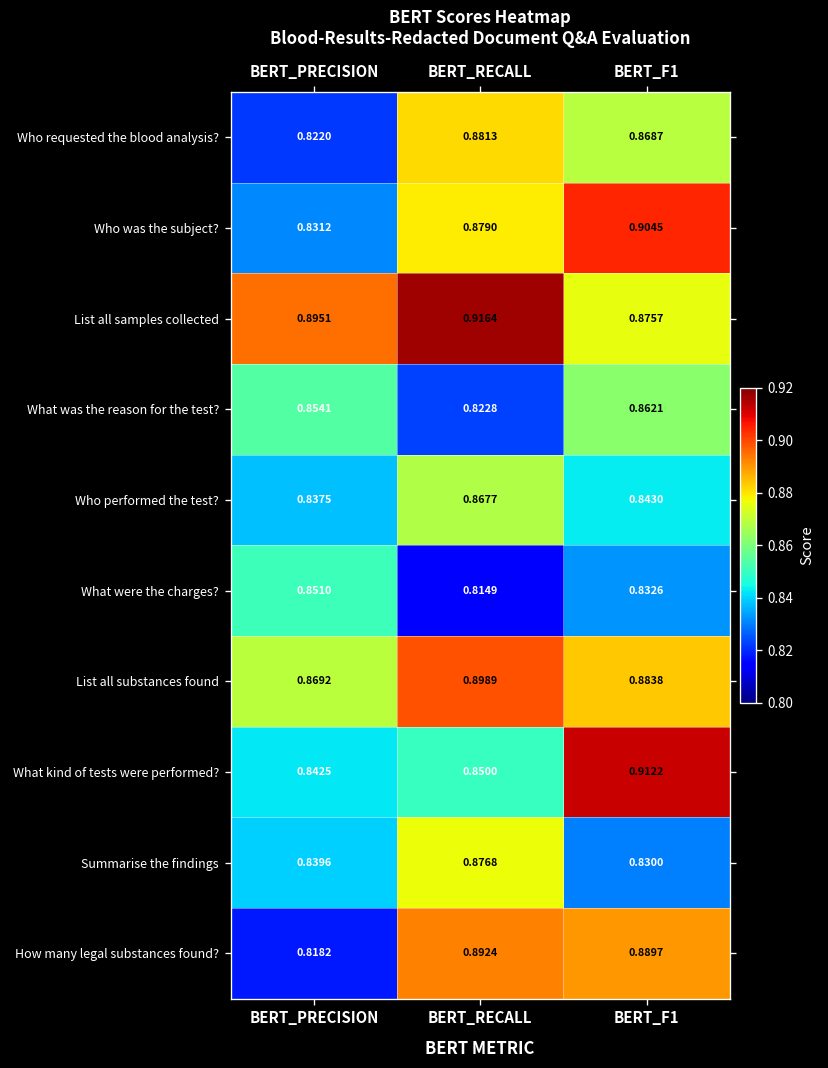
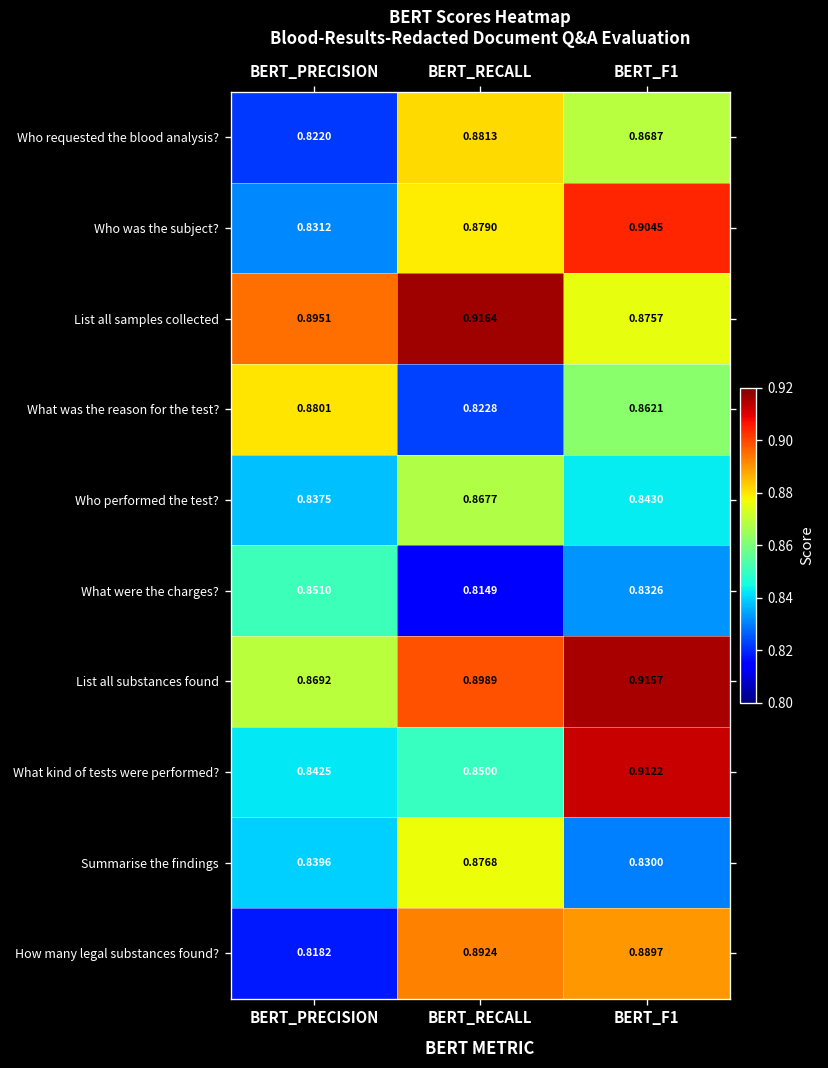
What was the reason for the test?, BERT_PRECISION: 0.8541 -> 0.8801
List all substances found, BERT_F1: 0.8838 -> 0.9157
